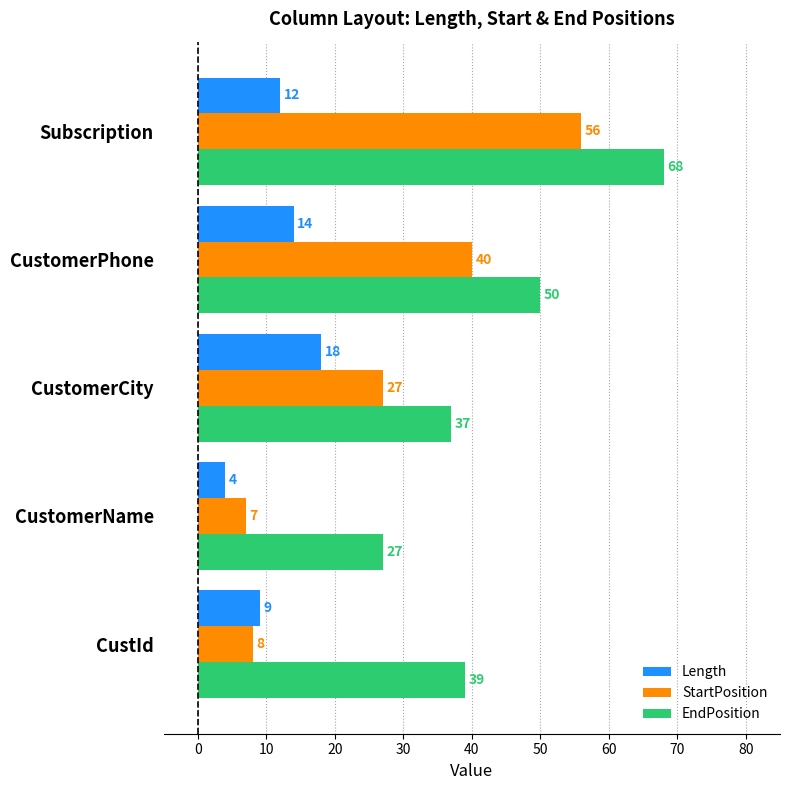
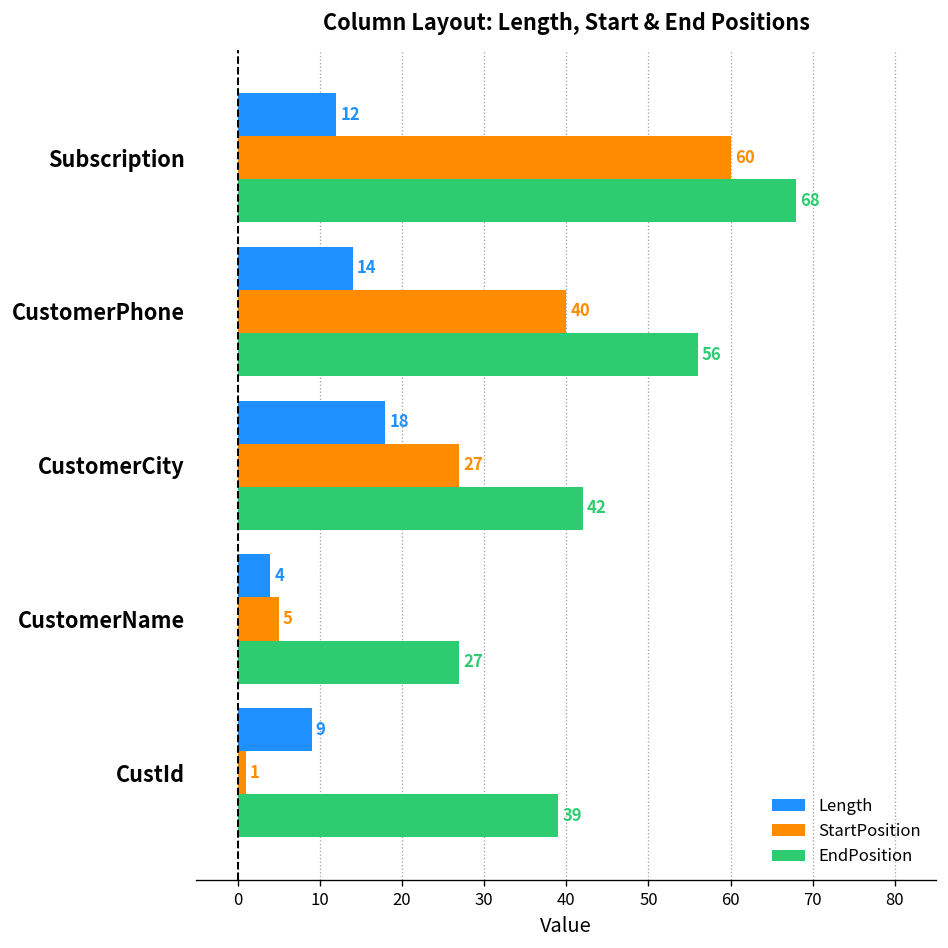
StartPosition, Subscription: 56 -> 60
EndPosition, CustomerPhone: 50 -> 56
EndPosition, CustomerCity: 37 -> 42
StartPosition, CustomerName: 7 -> 5
StartPosition, CustId: 8 -> 1
